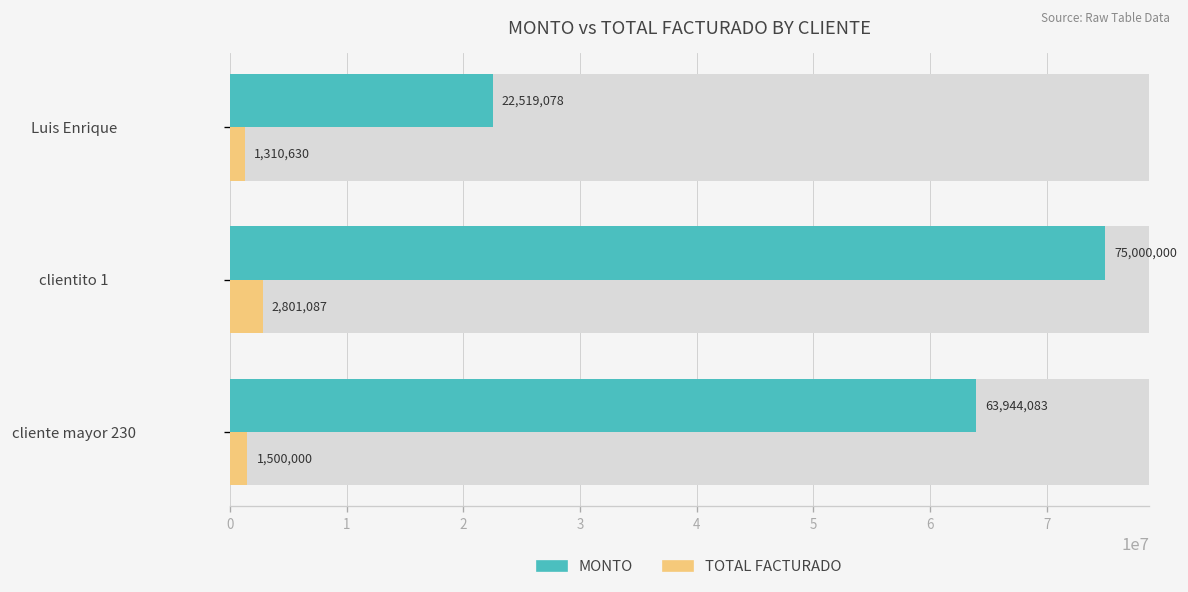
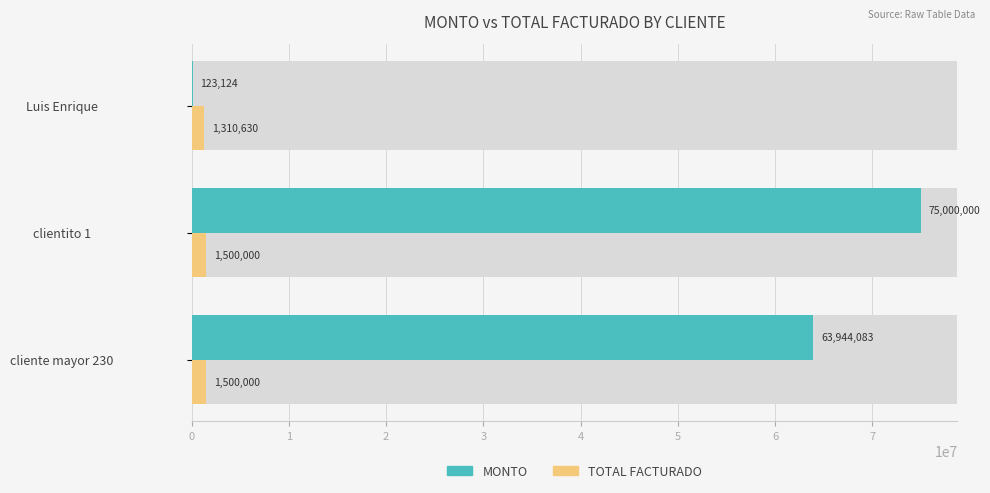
MONTO, Luis Enrique: 22,519,078 -> 123,124
TOTAL FACTURADO, clientito 1: 2,801,087 -> 1,500,000
